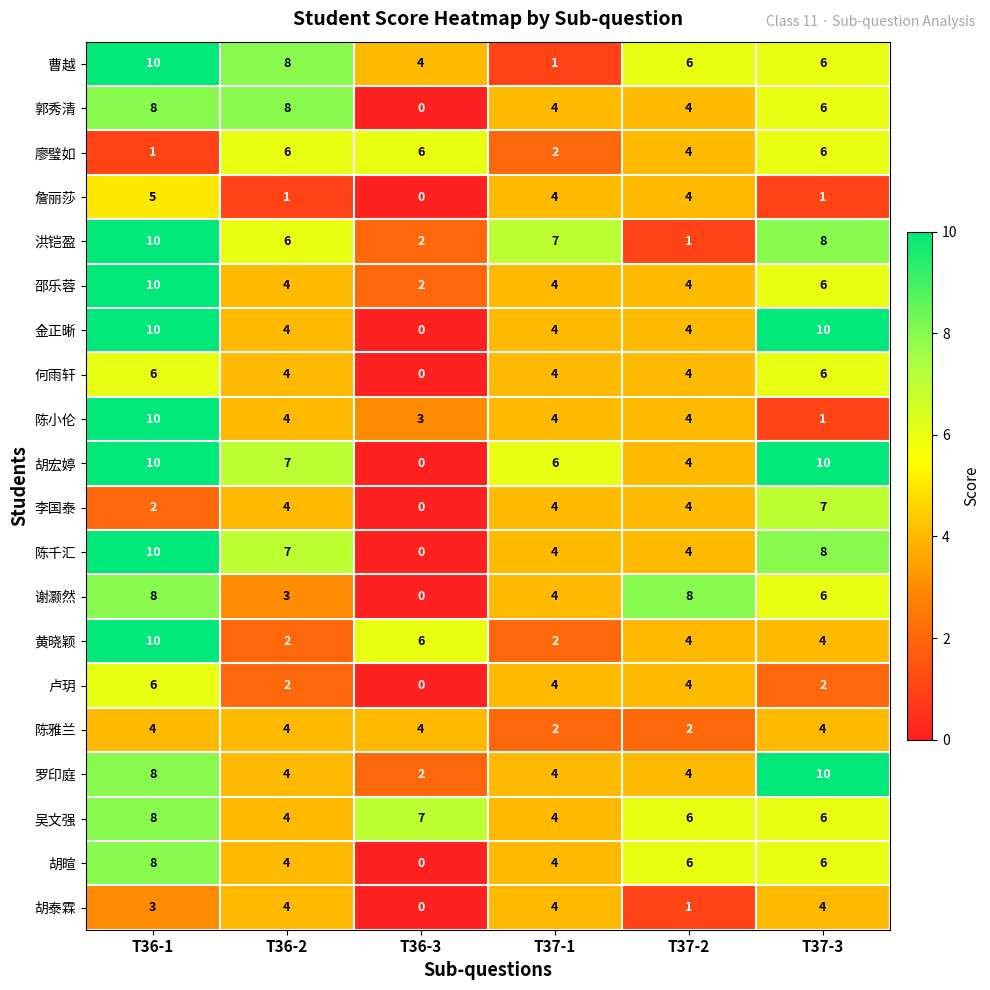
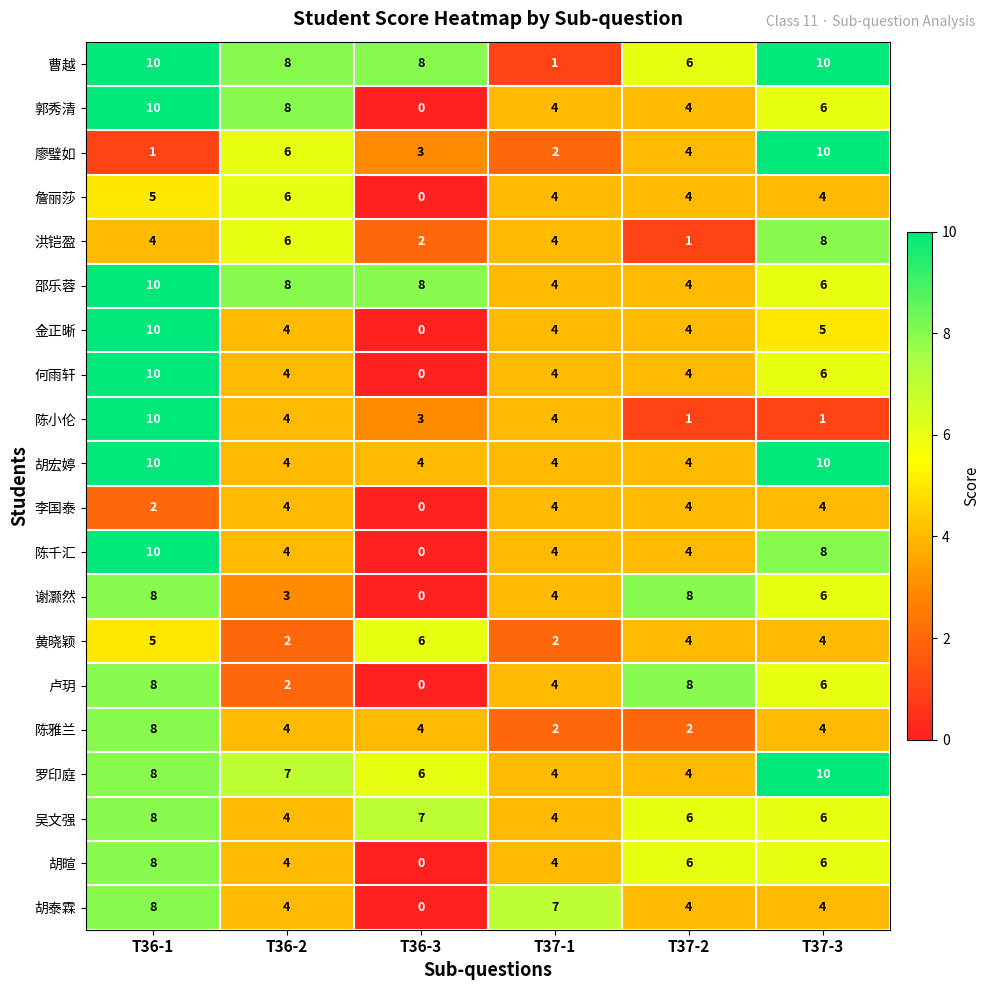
曹越, T36-3: 4 -> 8
曹越, T37-3: 6 -> 10
郭秀清, T36-1: 8 -> 10
廖璧如, T36-3: 6 -> 3
廖璧如, T37-3: 6 -> 10
詹丽莎, T36-2: 1 -> 6
詹丽莎, T37-3: 1 -> 4
洪铠盈, T36-1: 10 -> 4
洪铠盈, T37-1: 7 -> 4
邵乐蓉, T36-2: 4 -> 8
邵乐蓉, T36-3: 2 -> 8
金正晰, T37-3: 10 -> 5
何雨轩, T36-1: 6 -> 10
陈小伦, T37-2: 4 -> 1
胡宏婷, T36-2: 7 -> 4
胡宏婷, T36-3: 0 -> 4
胡宏婷, T37-1: 6 -> 4
李国泰, T37-3: 7 -> 4
陈千汇, T36-2: 7 -> 4
黄晓颖, T36-1: 10 -> 5
卢玥, T36-1: 6 -> 8
卢玥, T37-2: 4 -> 8
卢玥, T37-3: 2 -> 6
陈雅兰, T36-1: 4 -> 8
罗印庭, T36-2: 4 -> 7
罗印庭, T36-3: 2 -> 6
胡泰霖, T36-1: 3 -> 8
胡泰霖, T37-1: 4 -> 7
胡泰霖, T37-2: 1 -> 4
